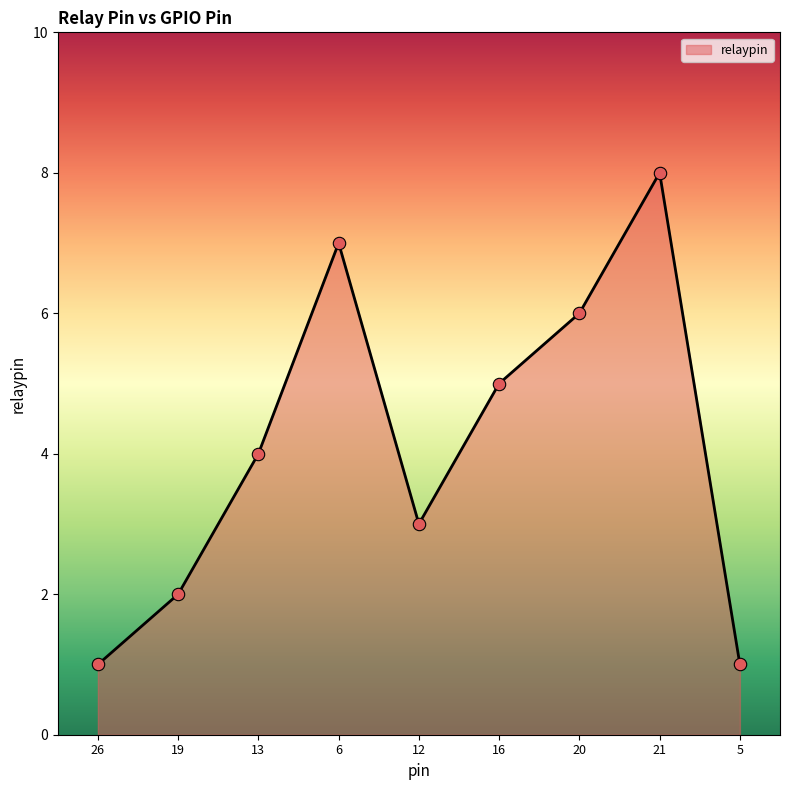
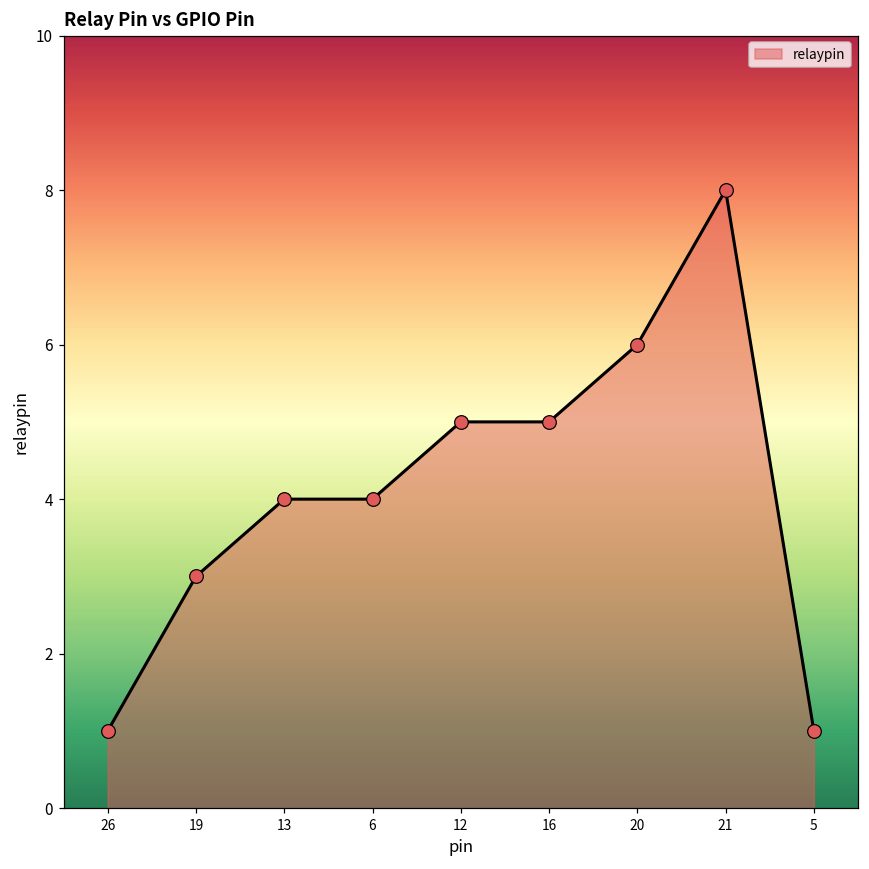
19: 2 -> 3
6: 7 -> 4
12: 3 -> 5
